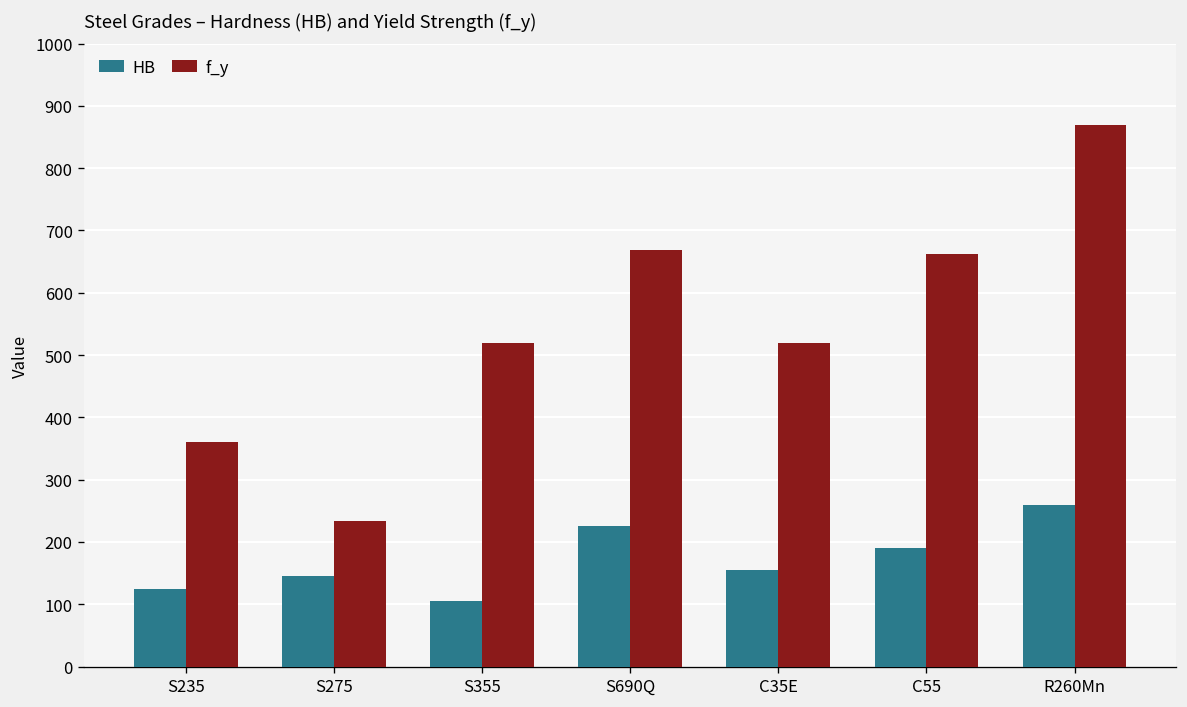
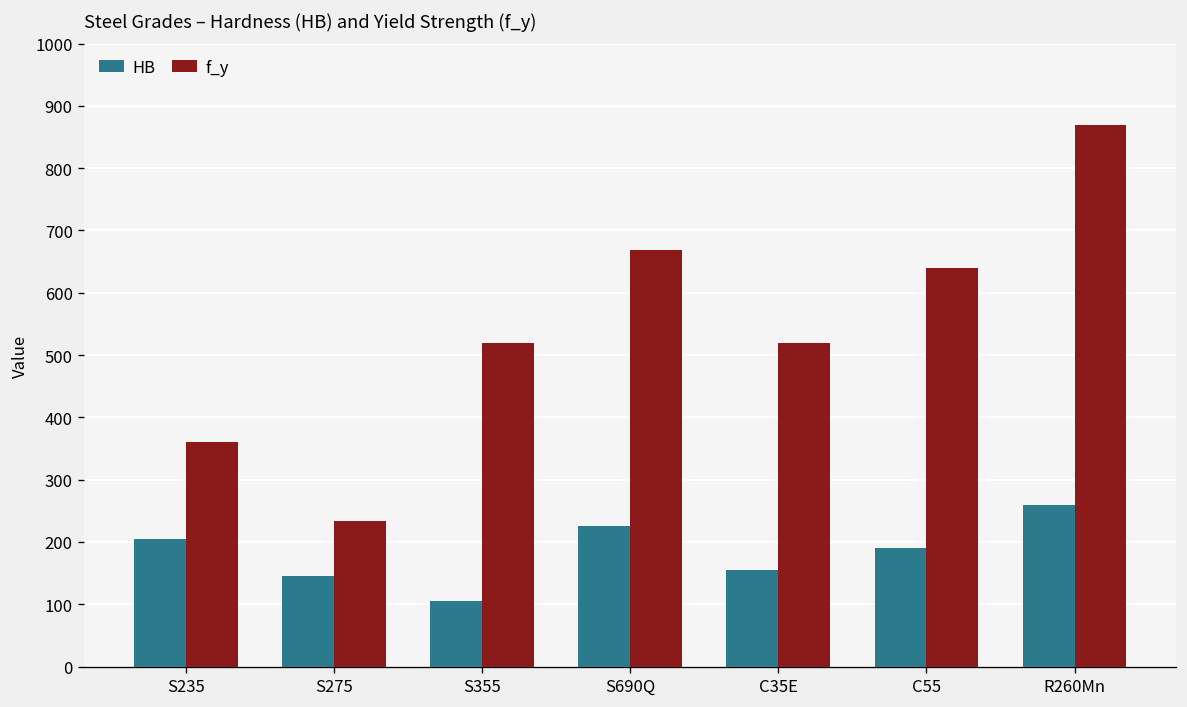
HB, S235: 130 -> 200
f_y, C55: 660 -> 640
